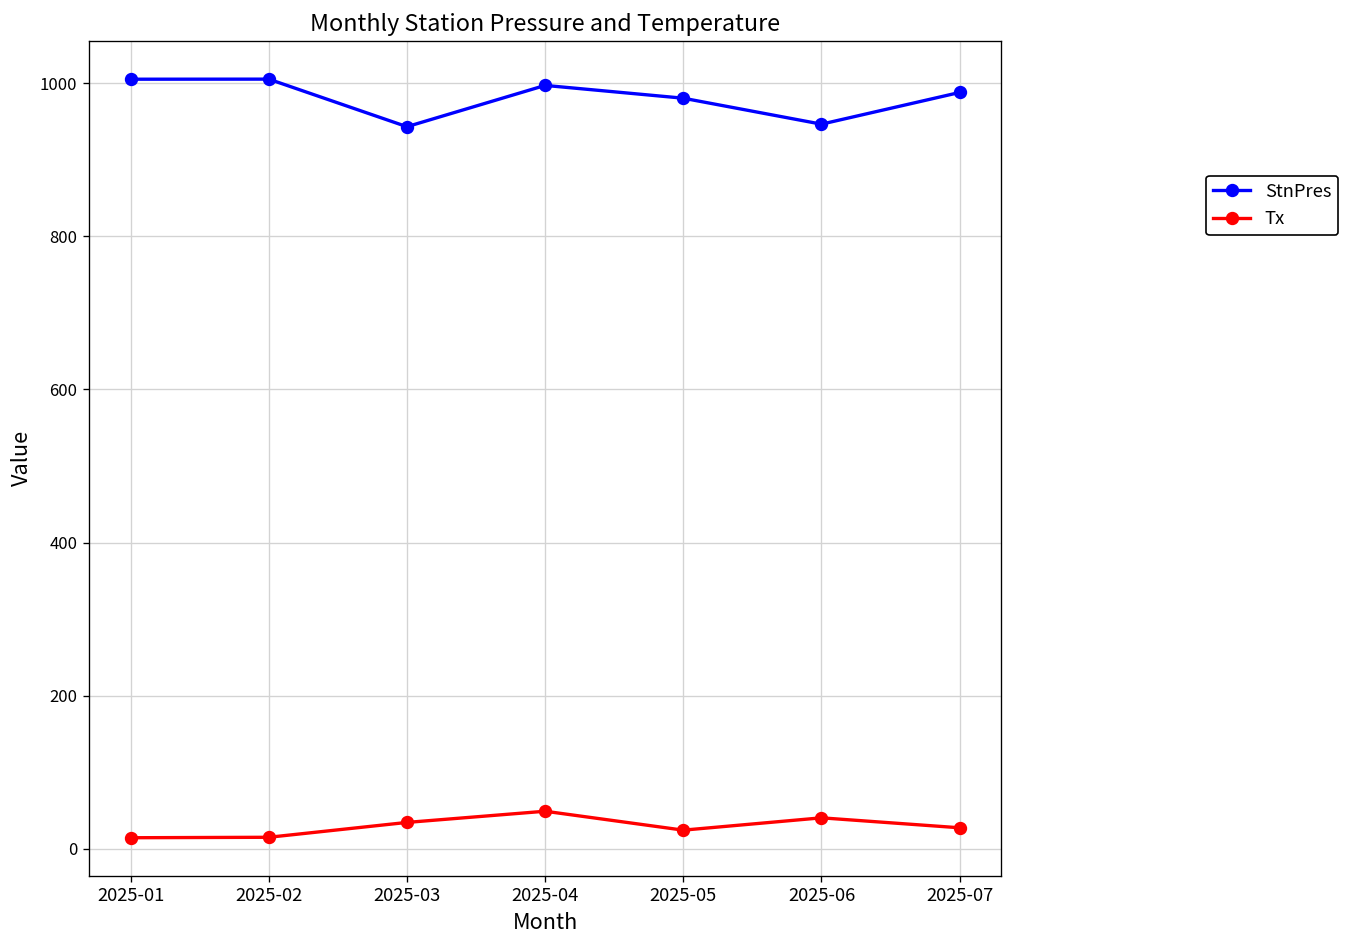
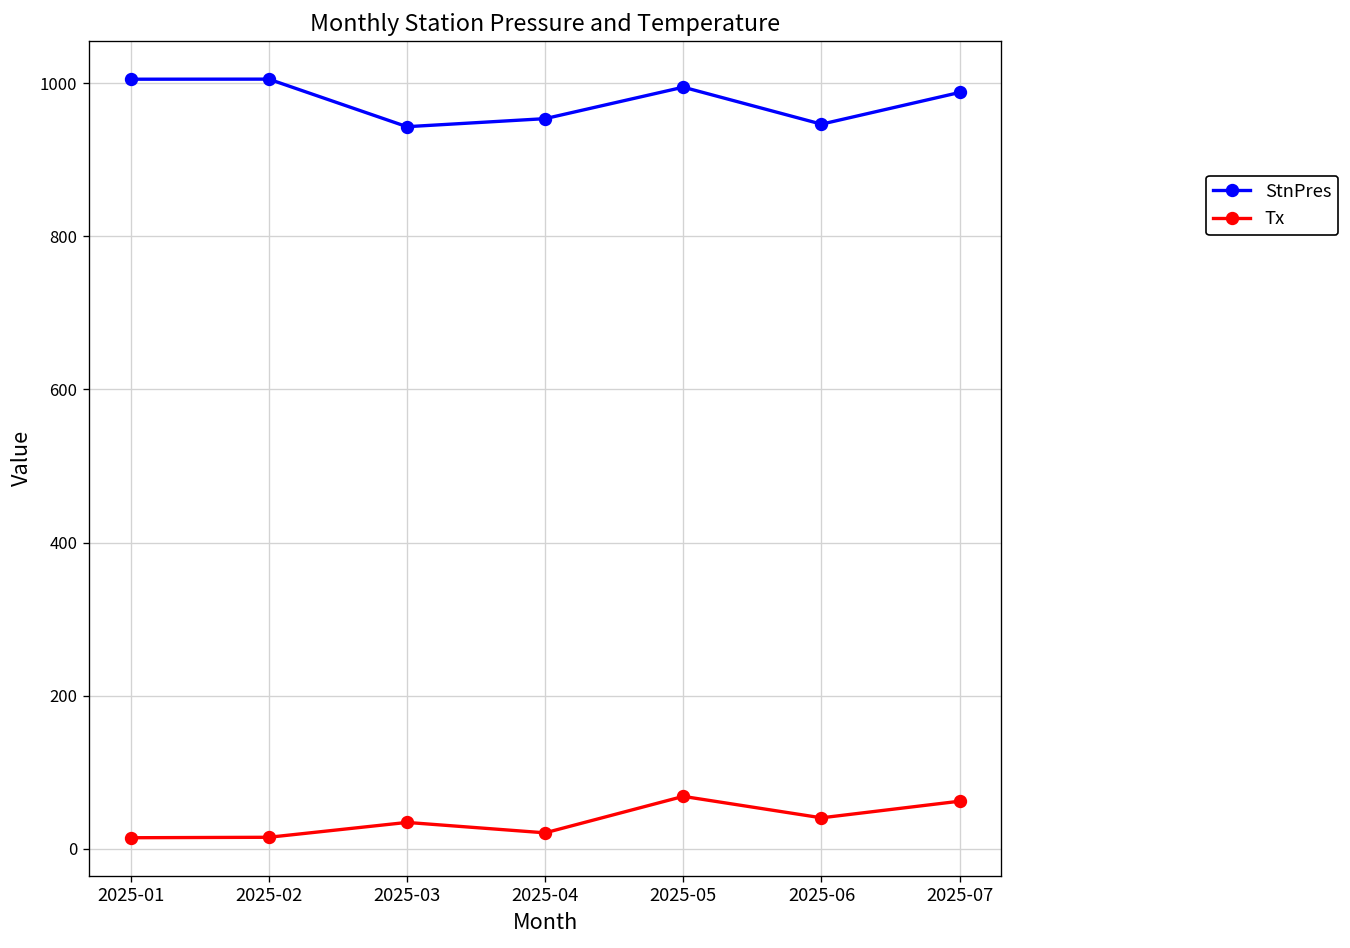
StnPres, 2025-04: 1000 -> 950
Tx, 2025-04: 50 -> 20
StnPres, 2025-05: 980 -> 990
Tx, 2025-05: 20 -> 70
Tx, 2025-07: 30 -> 60
